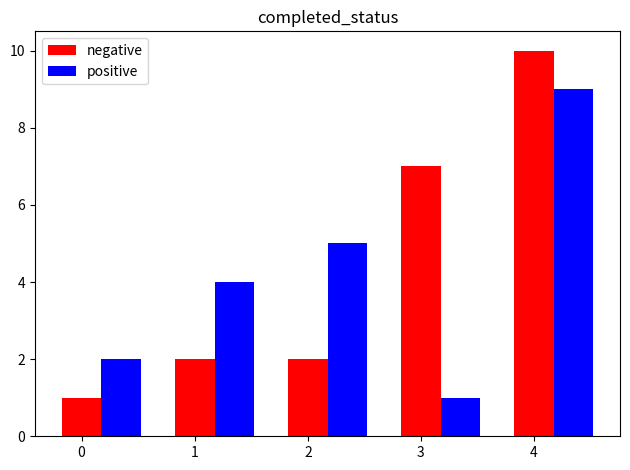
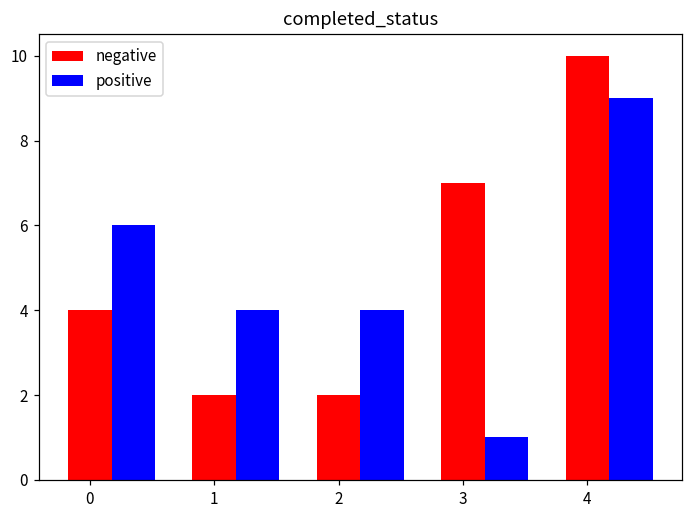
negative, 0: 1 -> 4
positive, 0: 2 -> 6
positive, 2: 5 -> 4
